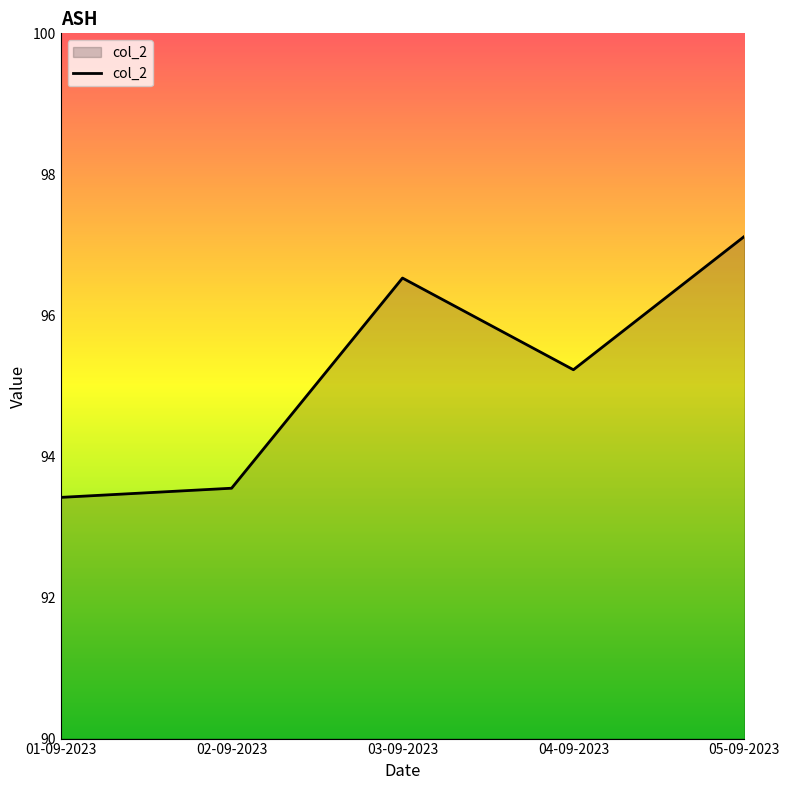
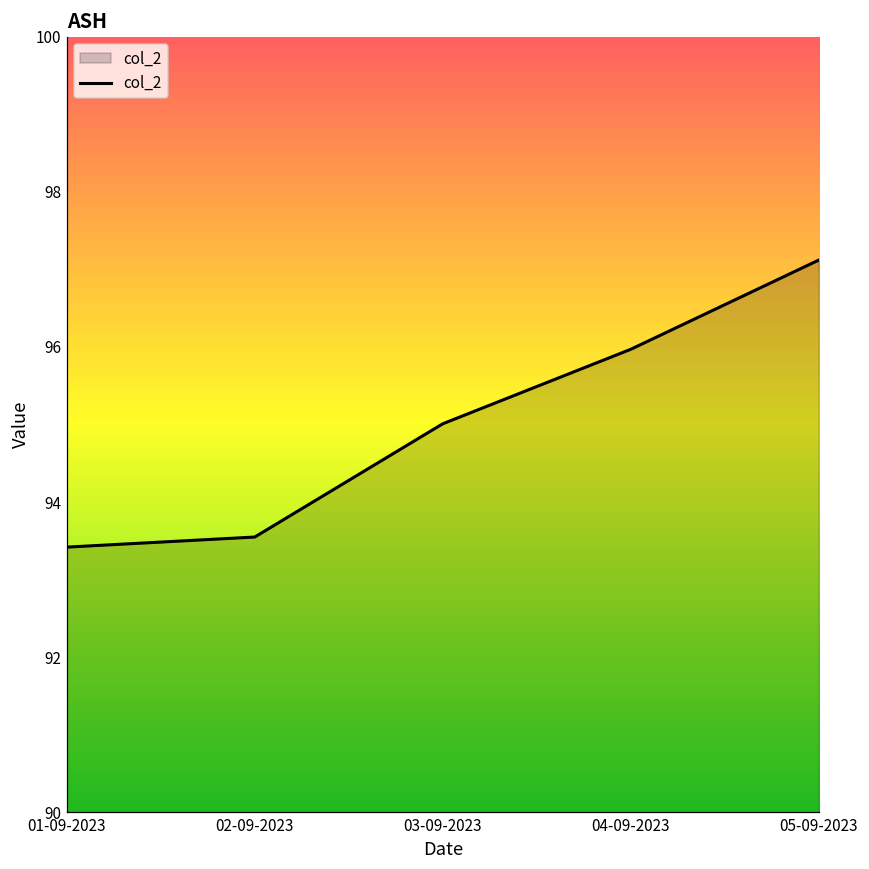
03-09-2023: 96.5 -> 95.0
04-09-2023: 95.2 -> 96.0
